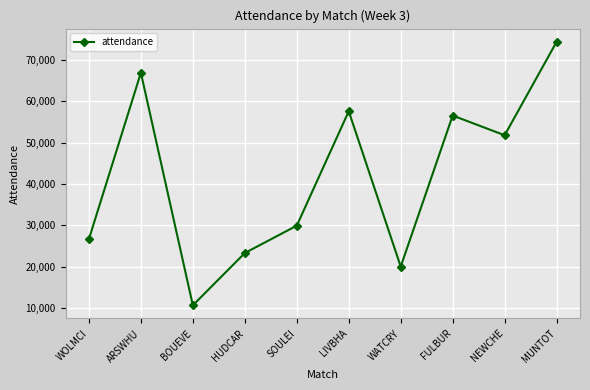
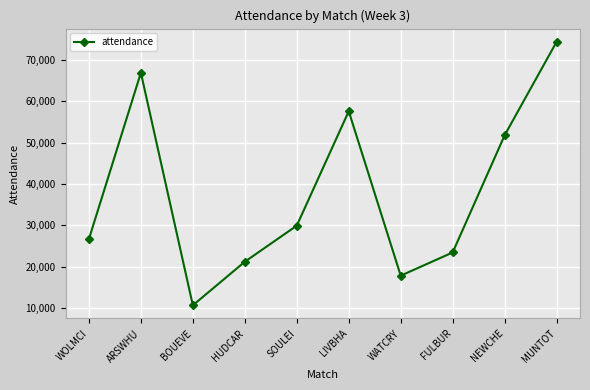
HUDCAR: 23,000 -> 21,000
WATCRY: 20,000 -> 18,000
FULBUR: 57,000 -> 23,000
